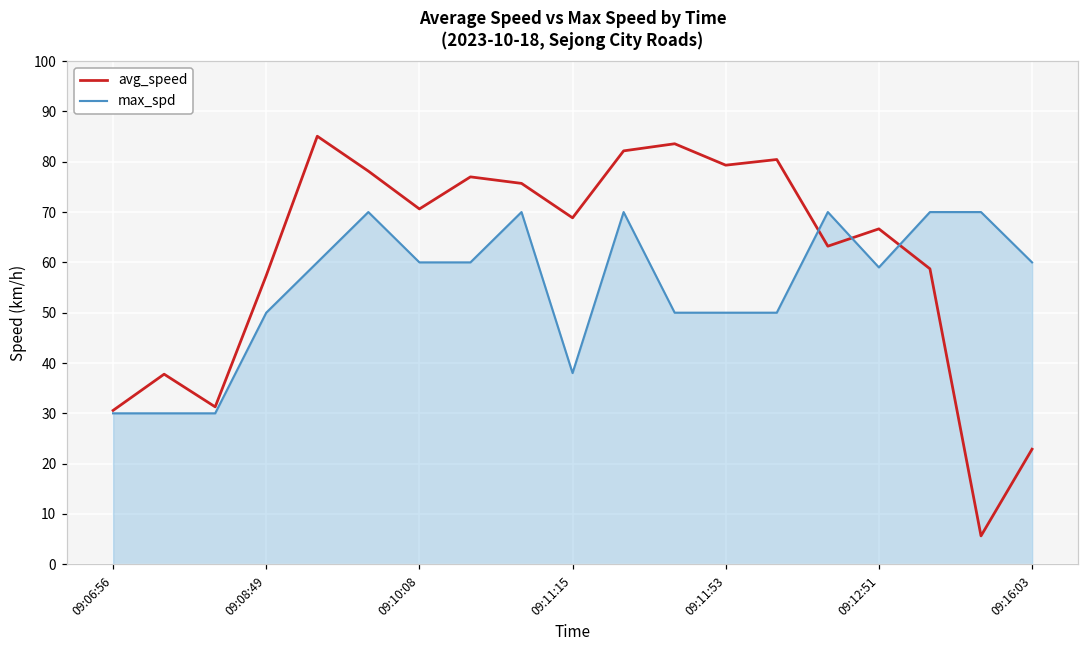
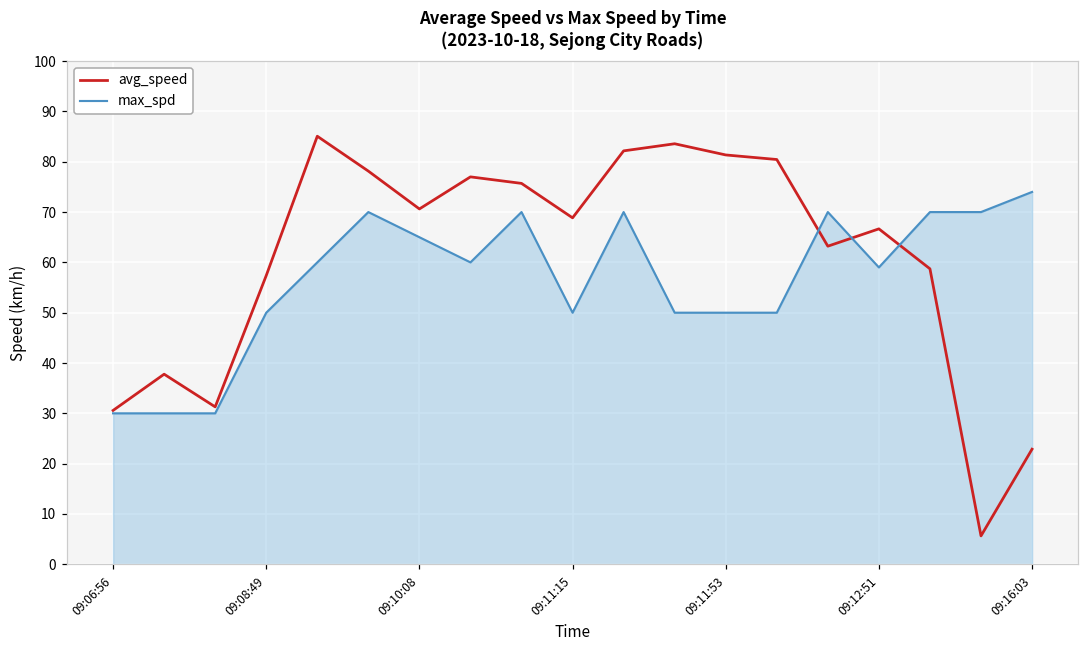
max_spd, 09:10:08: 60 -> 65
max_spd, 09:11:15: 38 -> 50
avg_speed, 09:11:53: 79 -> 81
max_spd, 09:16:03: 60 -> 74
